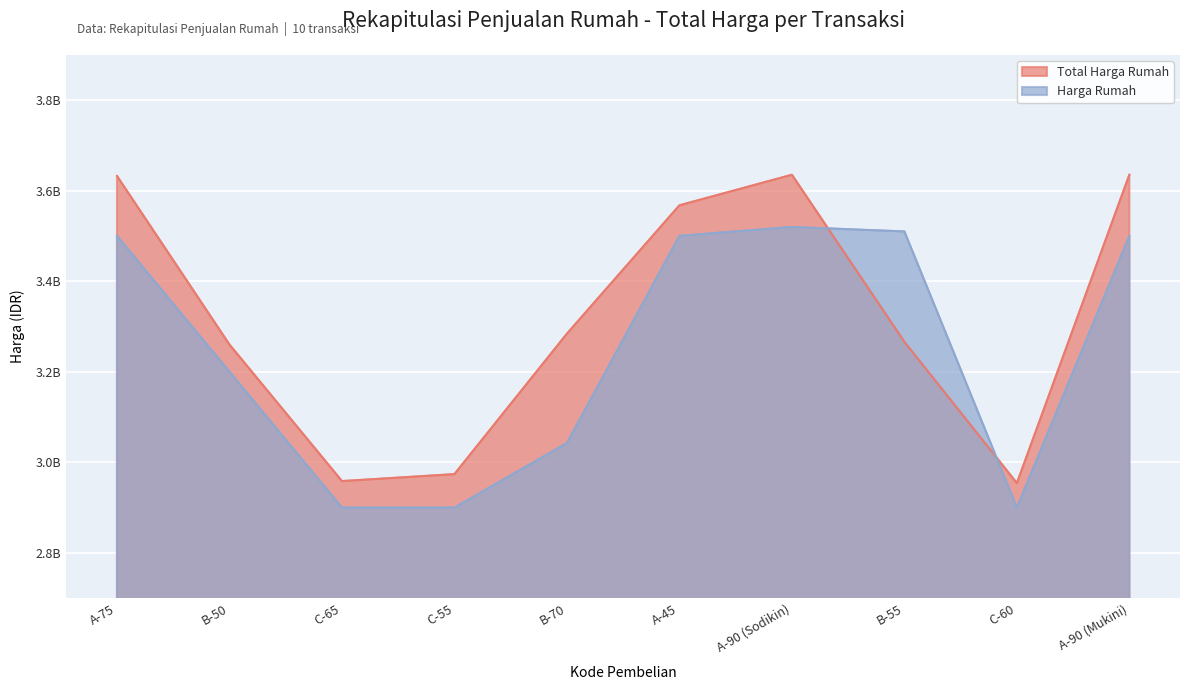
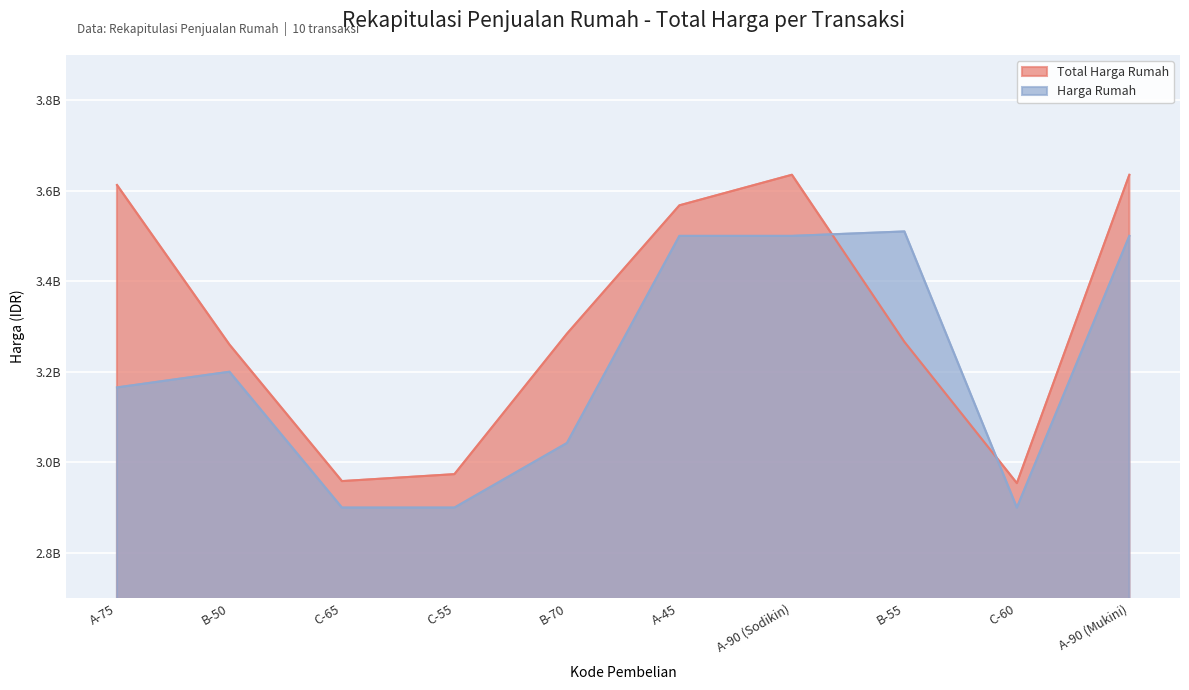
Total Harga Rumah, A-75: 3630000000 -> 3610000000
Harga Rumah, A-75: 3500000000 -> 3170000000
Harga Rumah, A-90 (Sodikin): 3520000000 -> 3500000000
